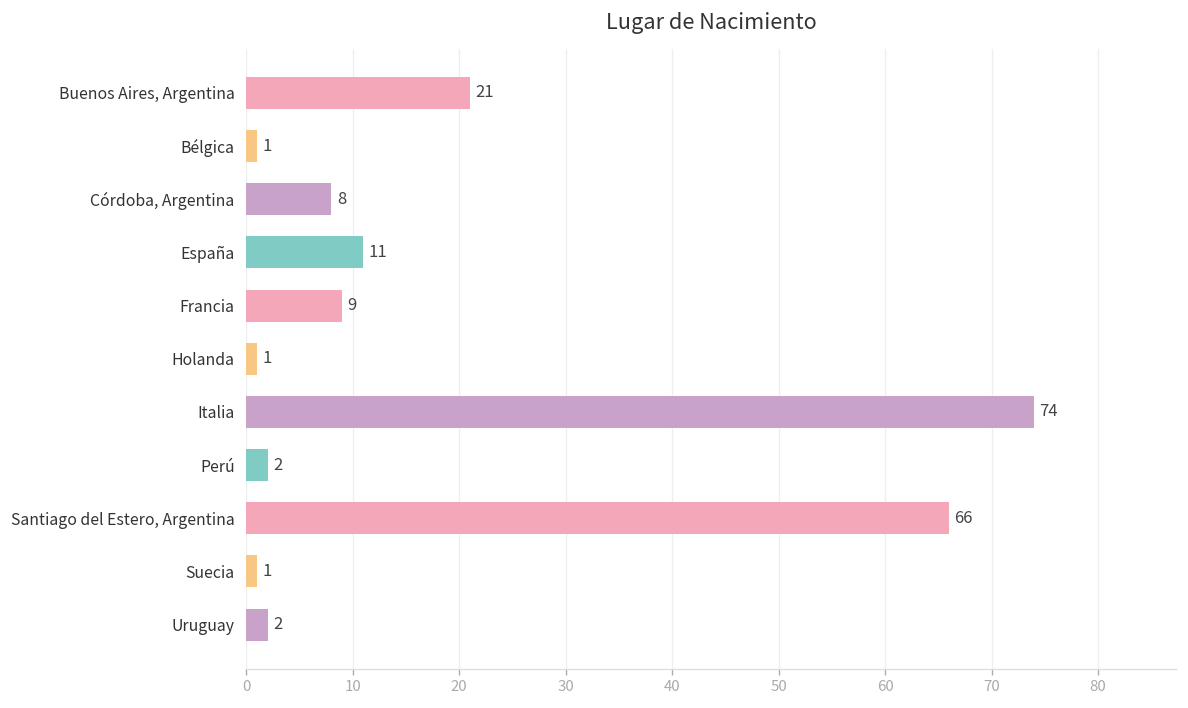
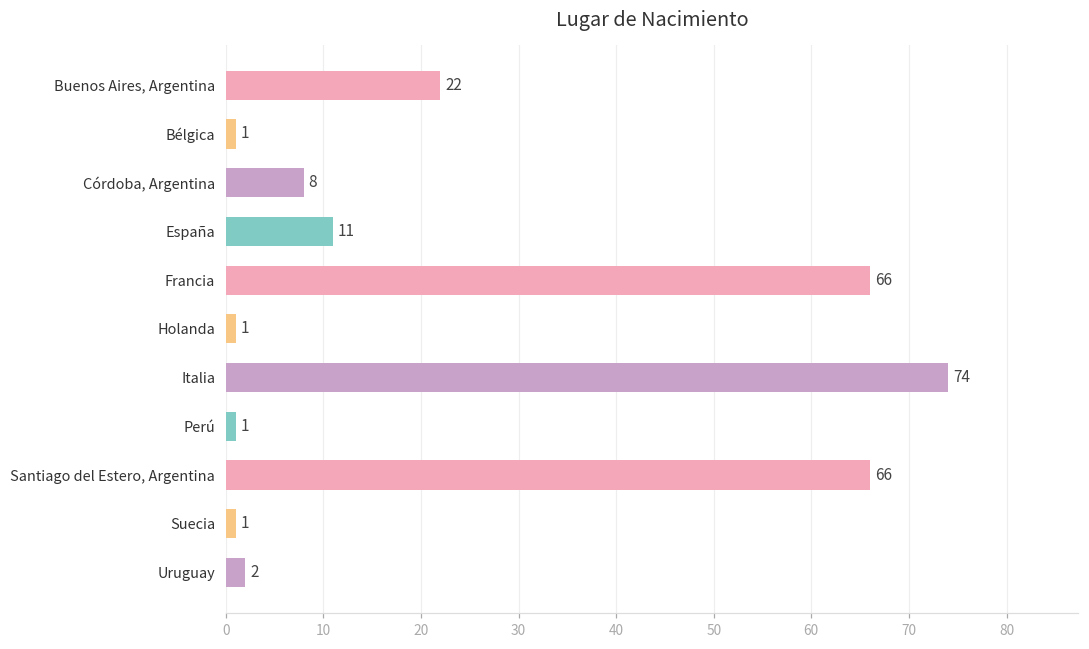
Buenos Aires, Argentina: 21 -> 22
Francia: 9 -> 66
Perú: 2 -> 1
